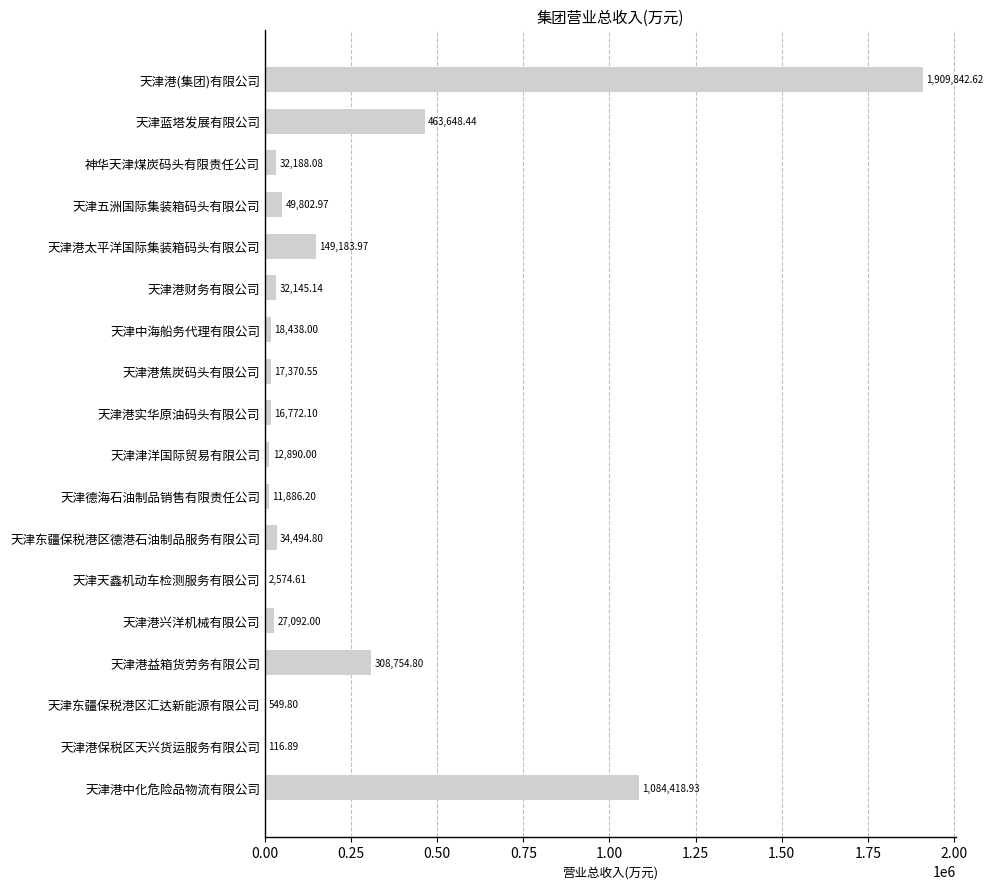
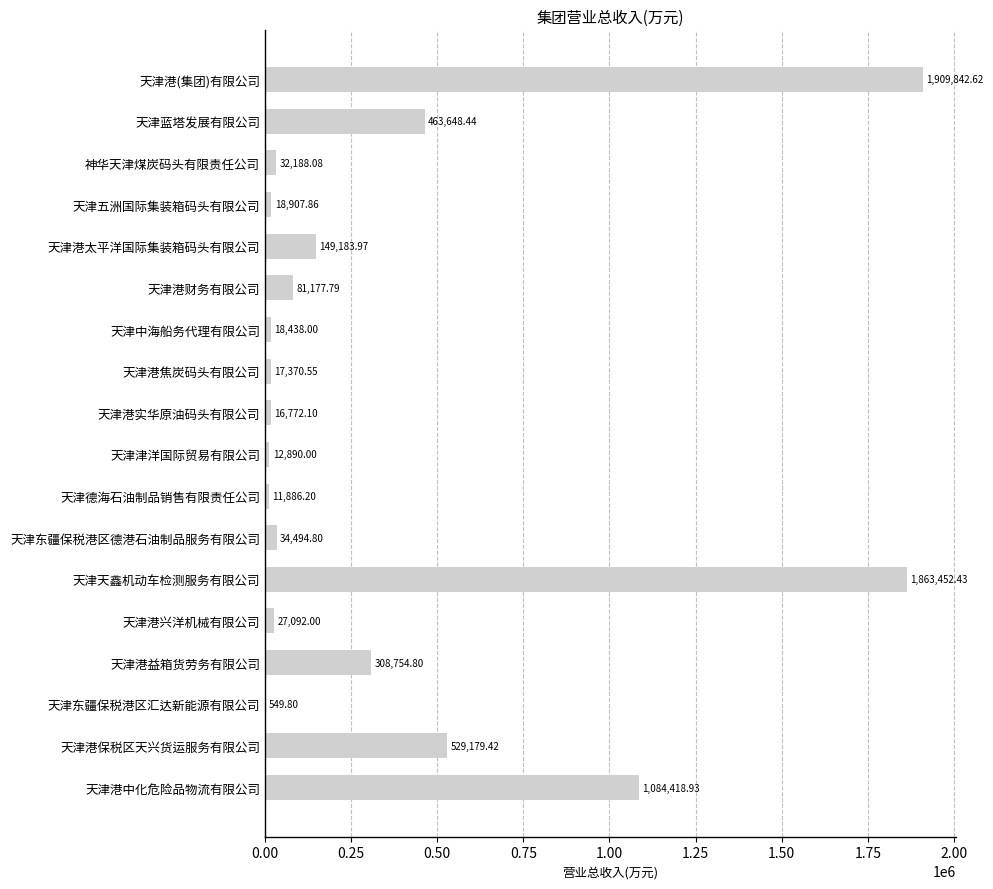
天津五洲国际集装箱码头有限公司: 49,802.97 -> 18,907.86
天津港财务有限公司: 32,145.14 -> 81,177.79
天津天鑫机动车检测服务有限公司: 2,574.61 -> 1,863,452.43
天津港保税区天兴货运服务有限公司: 116.89 -> 529,179.42
